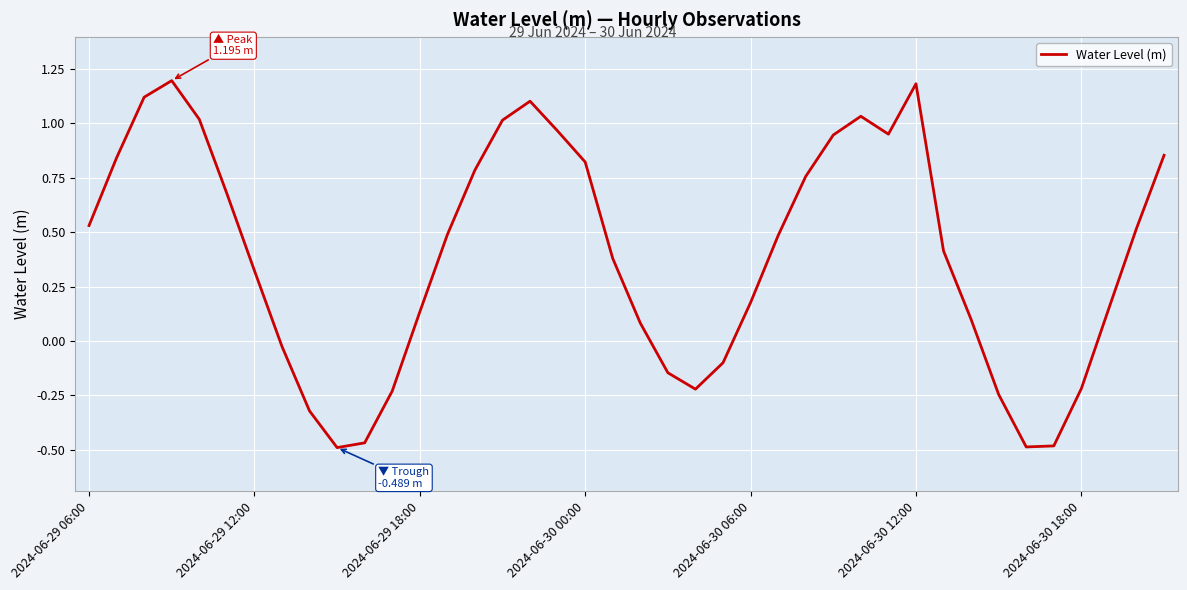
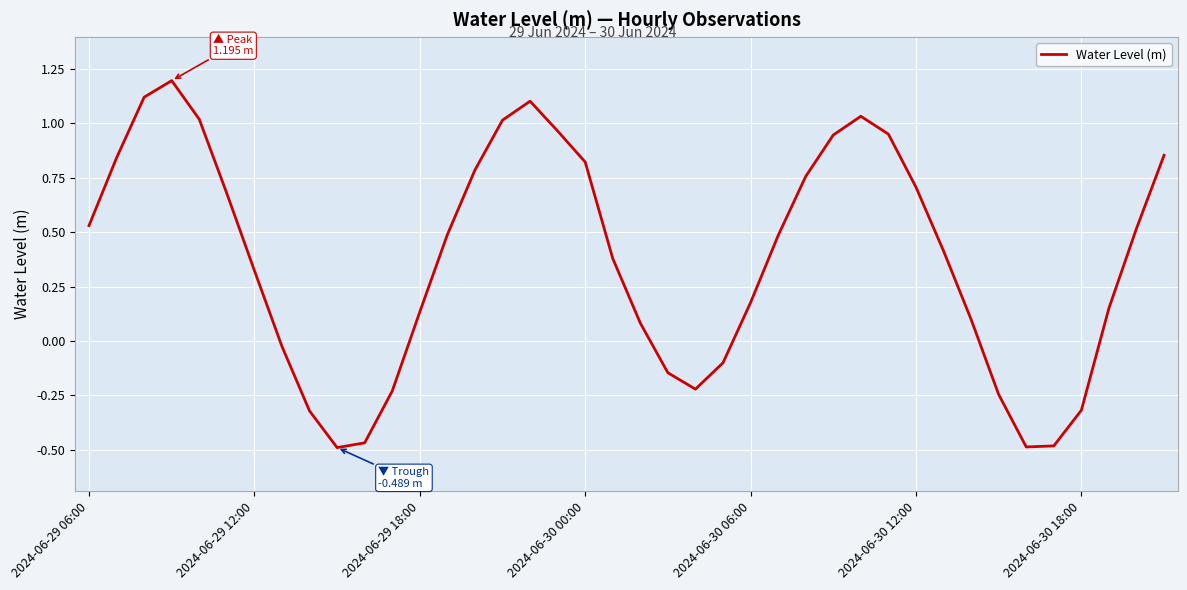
2024-06-30 12:00: 1.18 -> 0.71
2024-06-30 18:00: -0.22 -> -0.32
